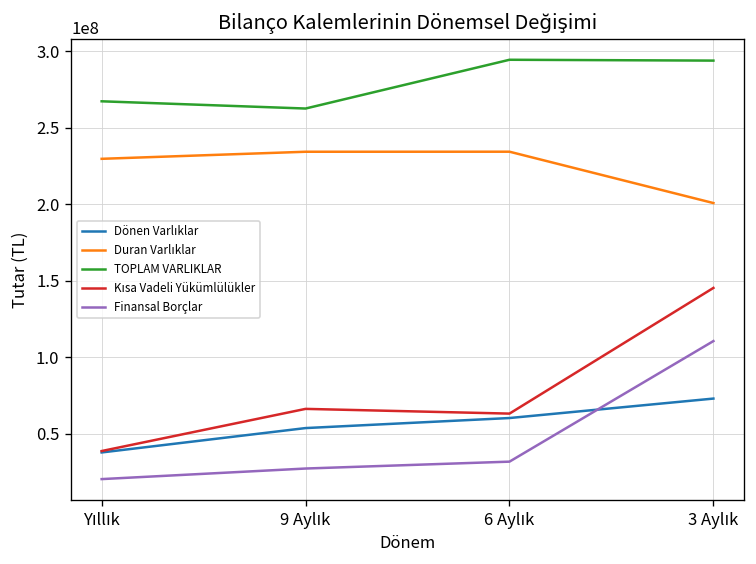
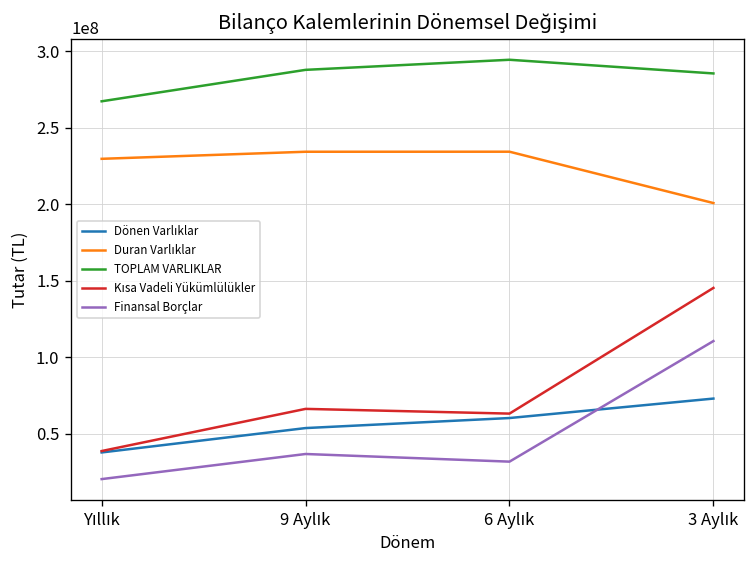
TOPLAM VARLIKLAR, 9 Aylık: 263000000 -> 288000000
Finansal Borçlar, 9 Aylık: 27000000 -> 37000000
TOPLAM VARLIKLAR, 3 Aylık: 294000000 -> 286000000
